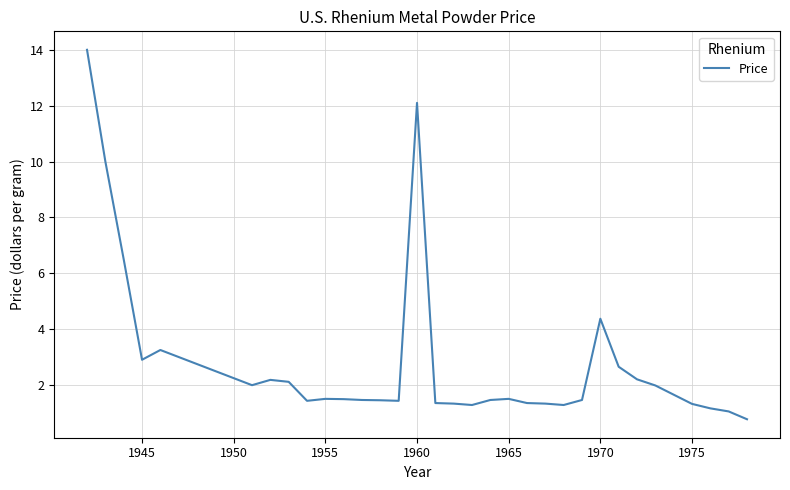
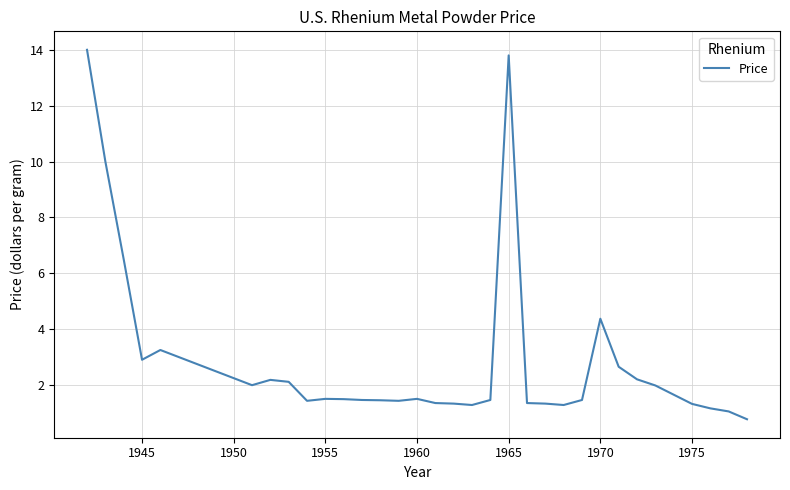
1960: 12.1 -> 1.5
1965: 1.5 -> 13.8
